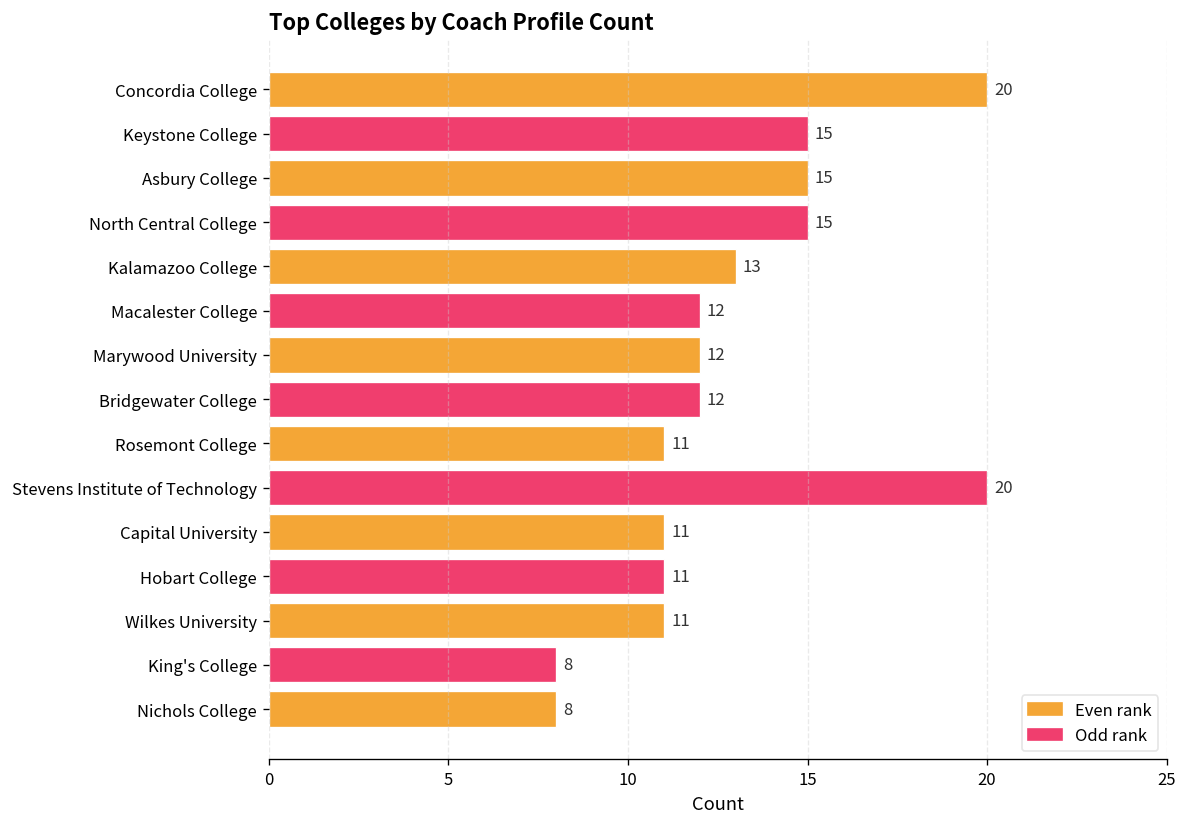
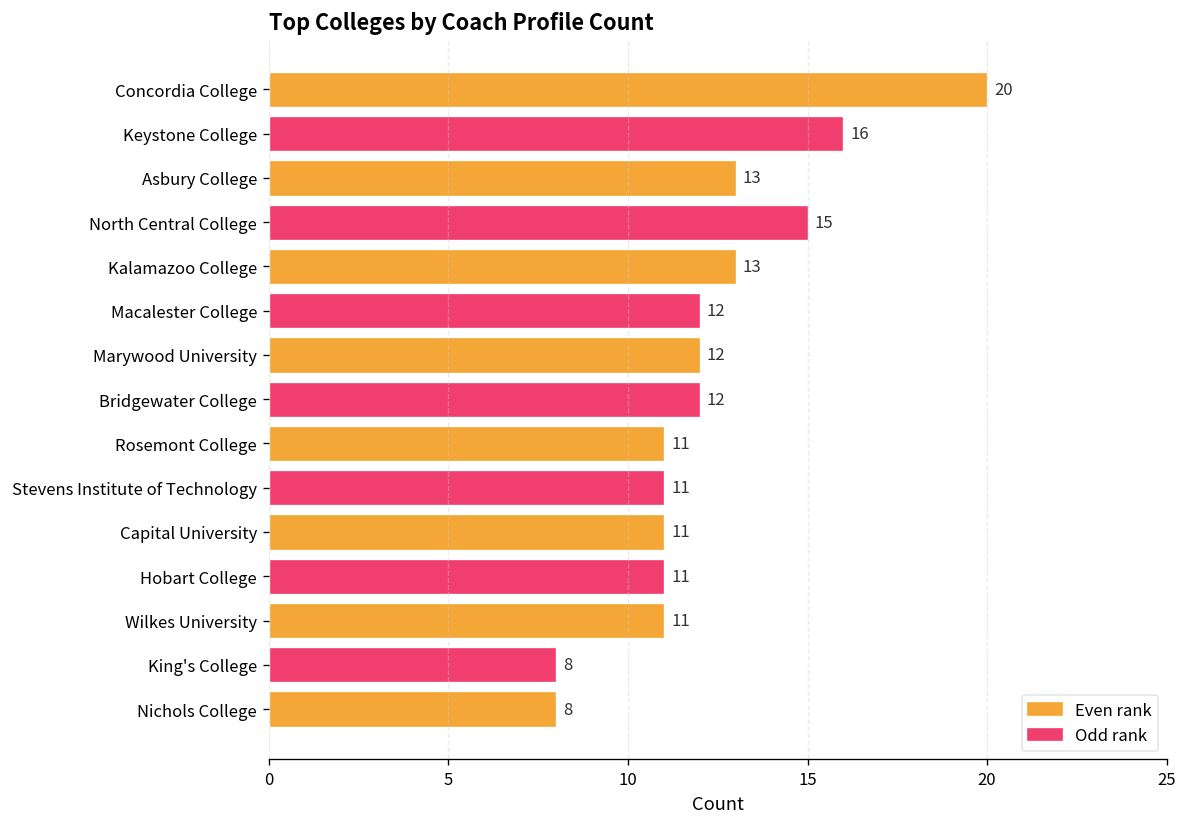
Keystone College: 15 -> 16
Asbury College: 15 -> 13
Stevens Institute of Technology: 20 -> 11
